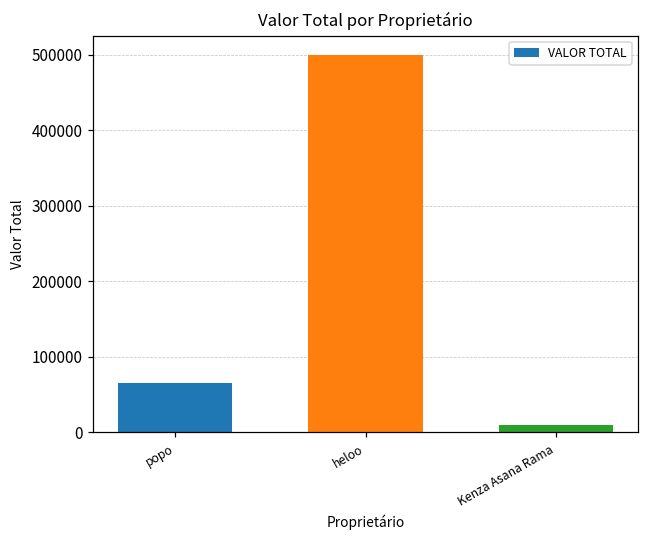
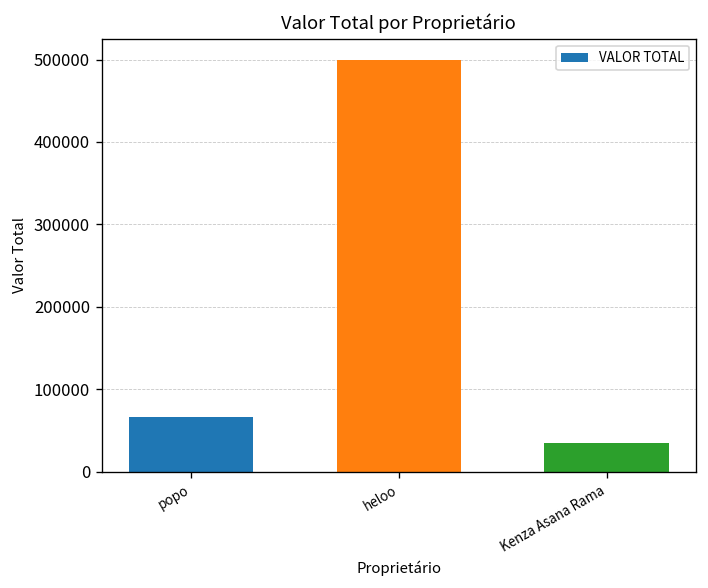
Kenza Asana Rama: 10000 -> 40000
